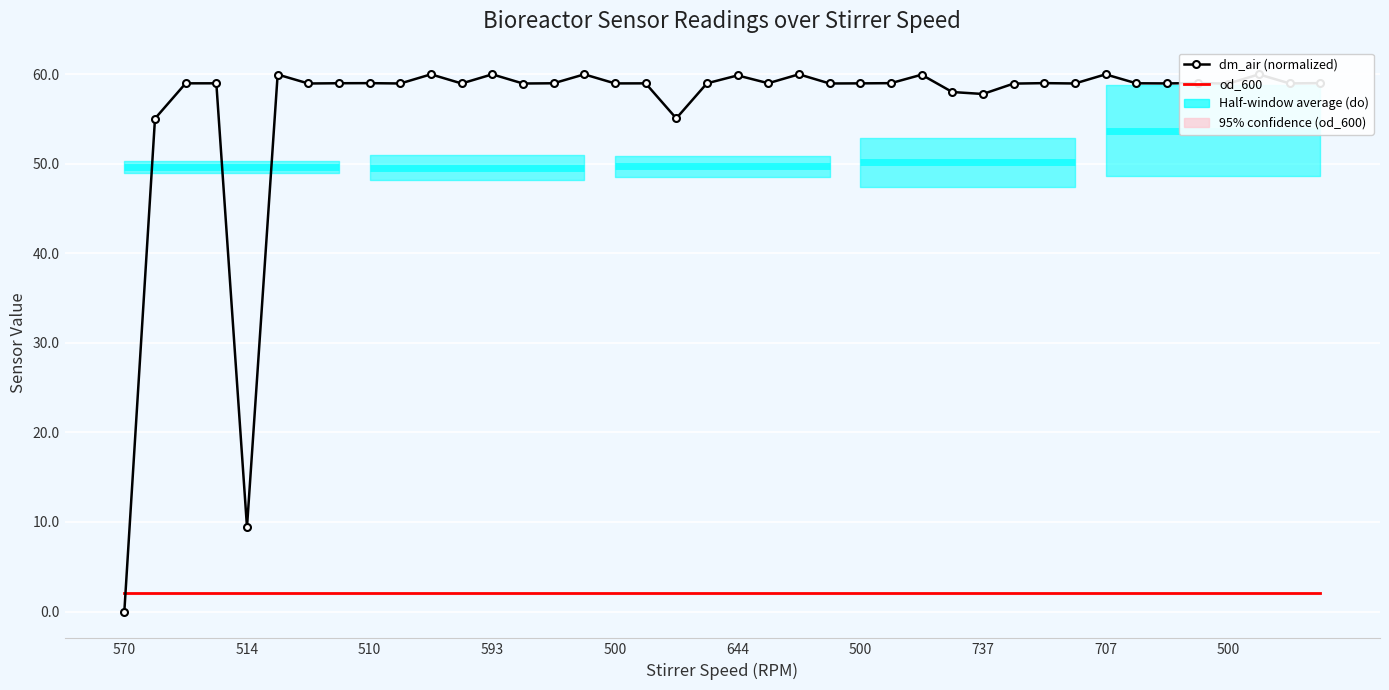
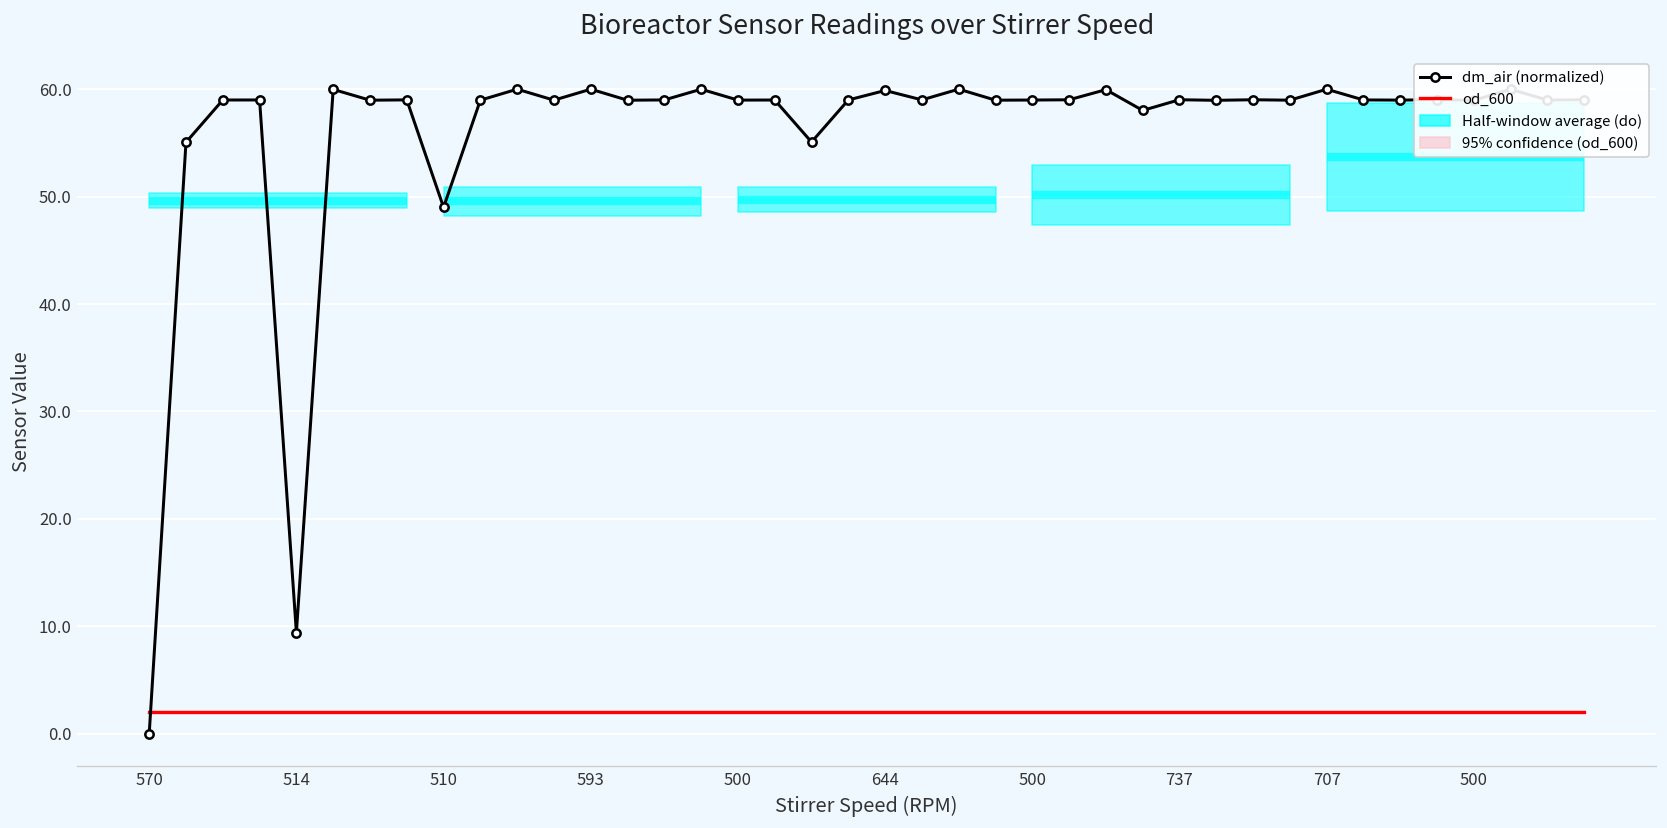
dm_air (normalized), 510: 59 -> 49
dm_air (normalized), 737: 58 -> 59
